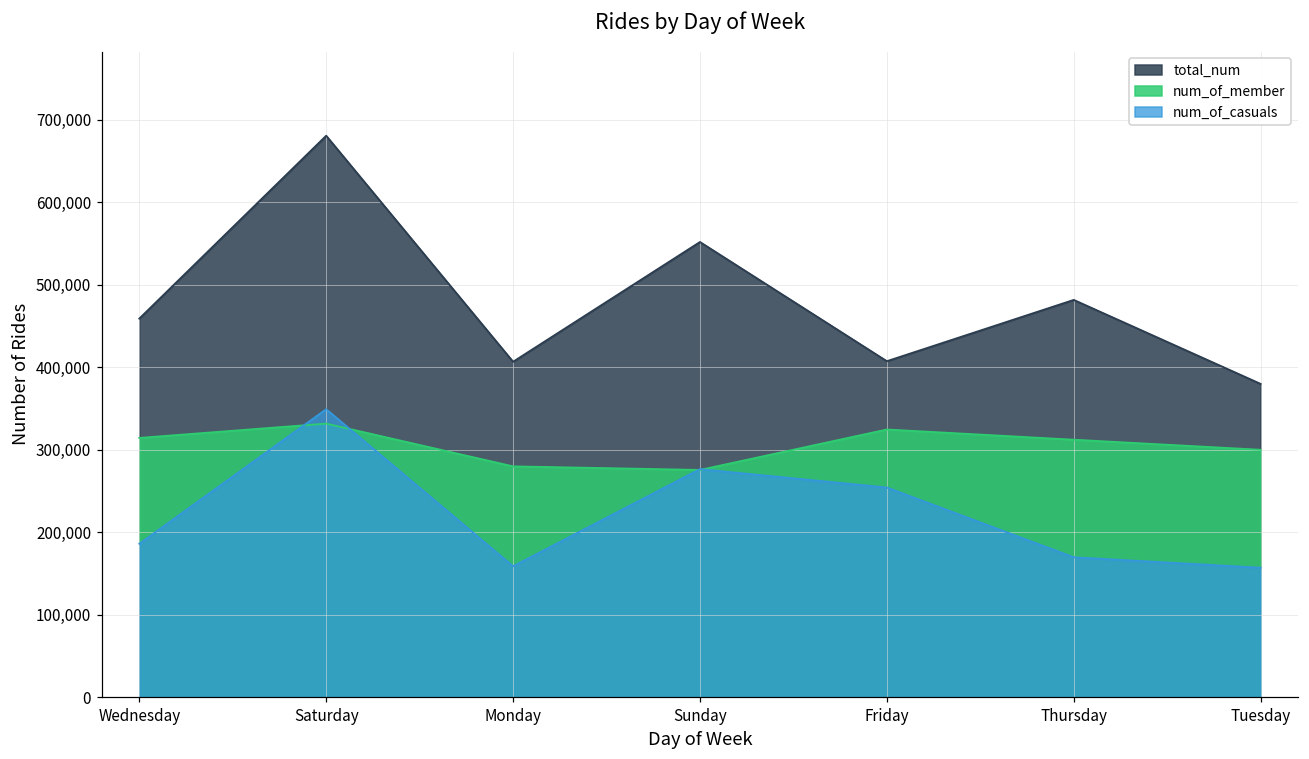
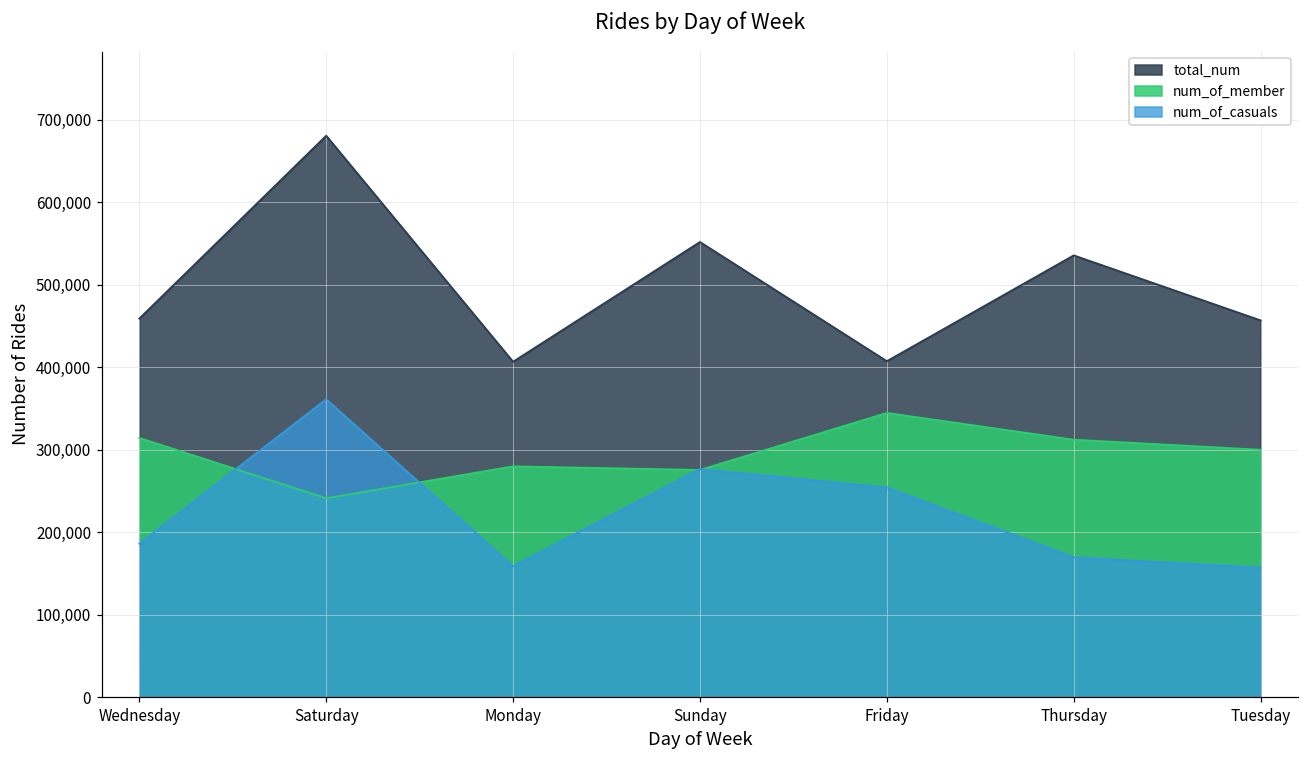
num_of_member, Saturday: 330,000 -> 240,000
num_of_casuals, Saturday: 350,000 -> 360,000
num_of_member, Friday: 320,000 -> 340,000
total_num, Thursday: 480,000 -> 540,000
total_num, Tuesday: 380,000 -> 460,000
